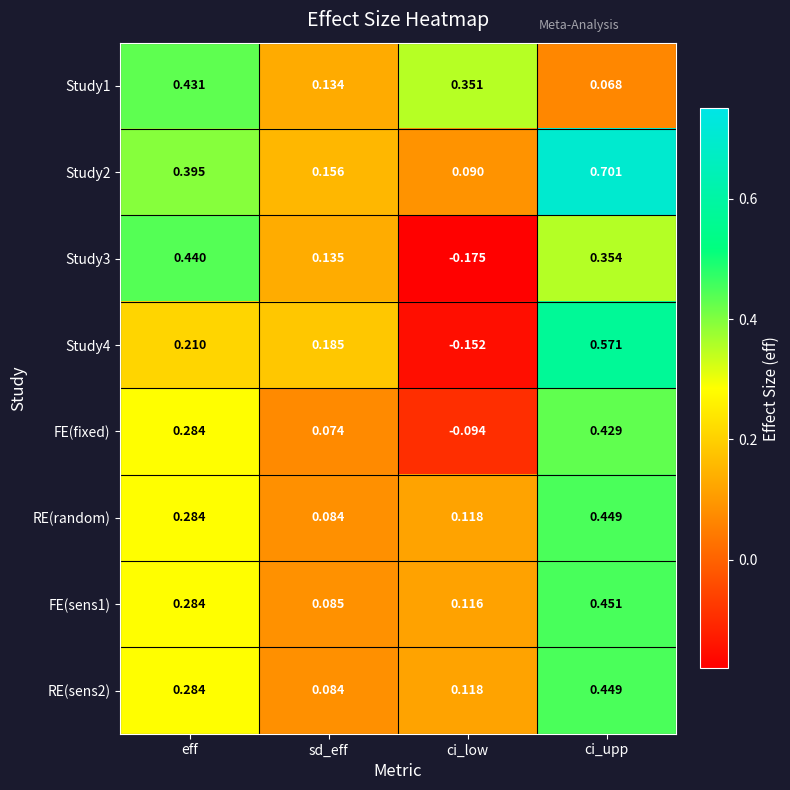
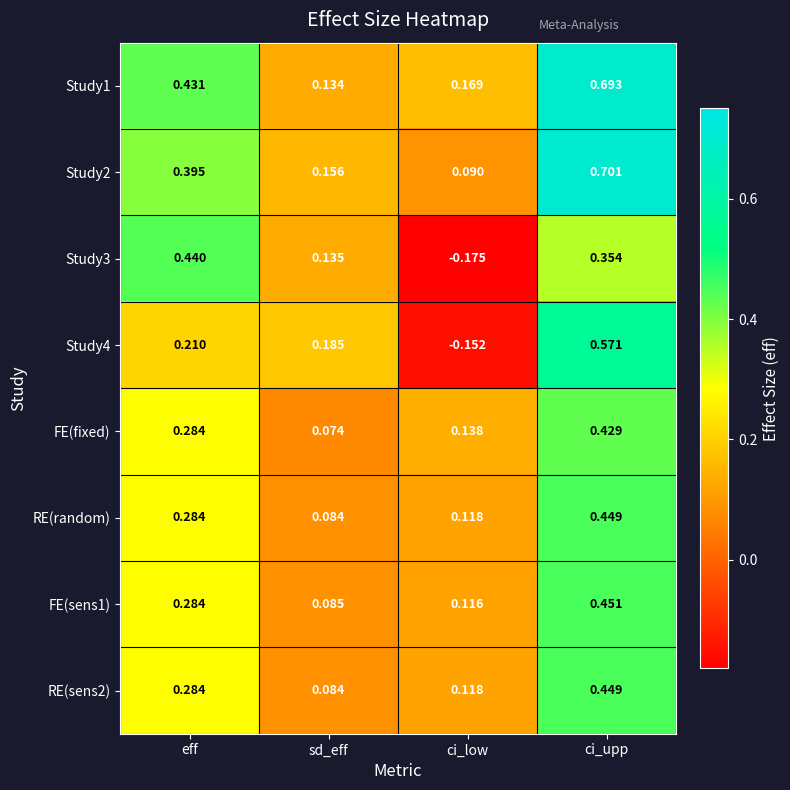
Study1, ci_low: 0.351 -> 0.169
Study1, ci_upp: 0.068 -> 0.693
FE(fixed), ci_low: -0.094 -> 0.138
